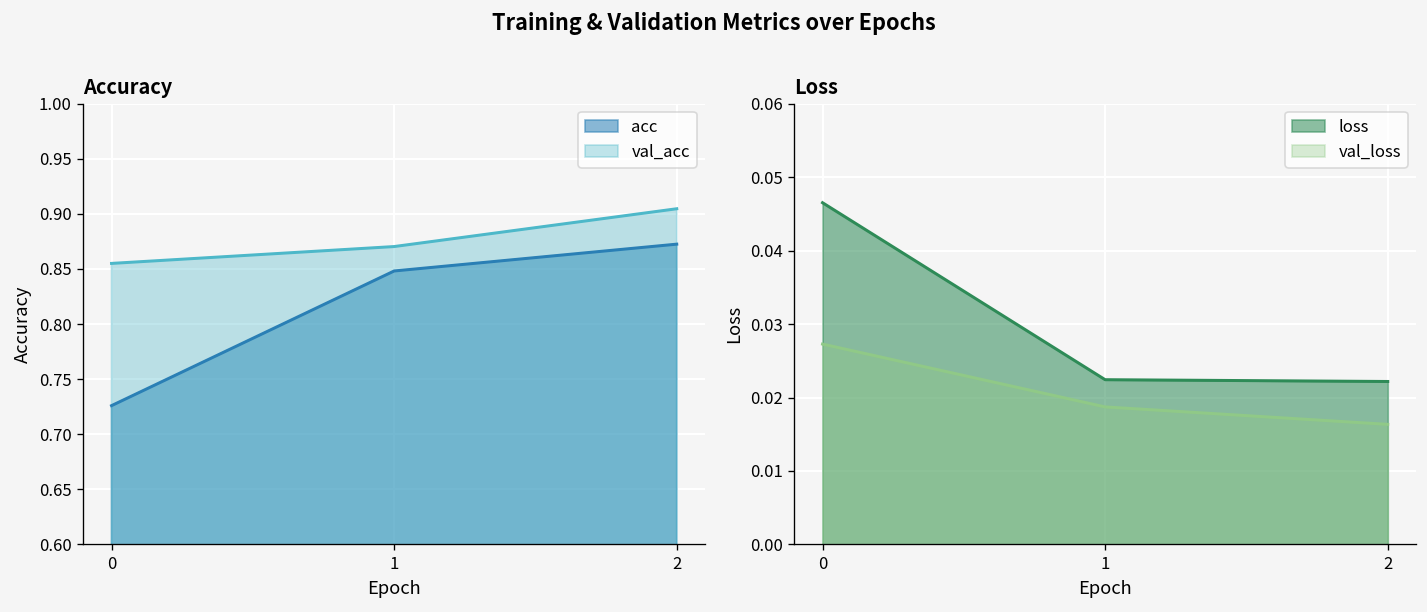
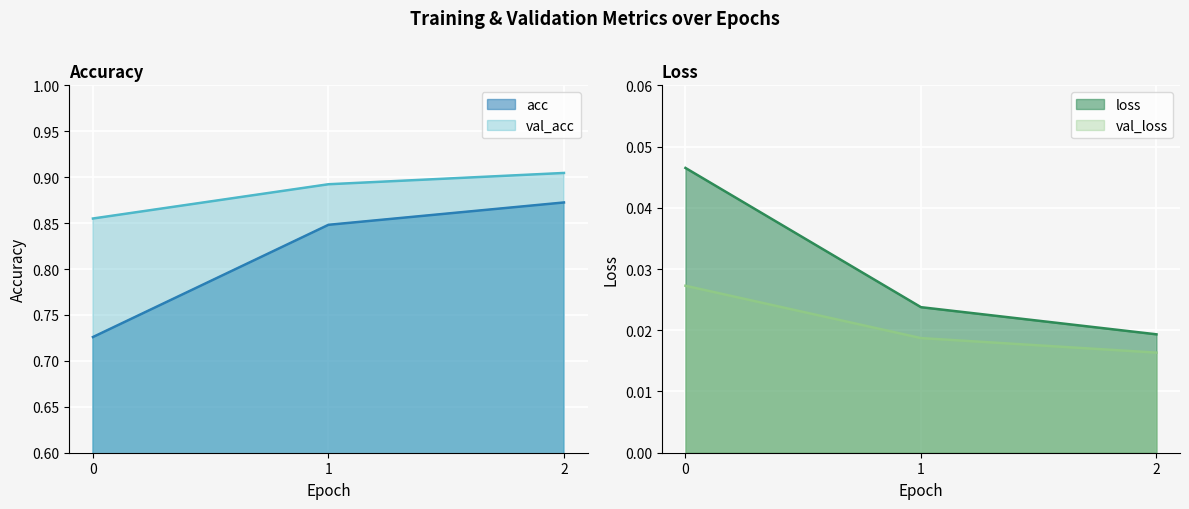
Accuracy, val_acc, 1: 0.87 -> 0.89
Loss, loss, 1: 0.022 -> 0.024
Loss, loss, 2: 0.022 -> 0.019
